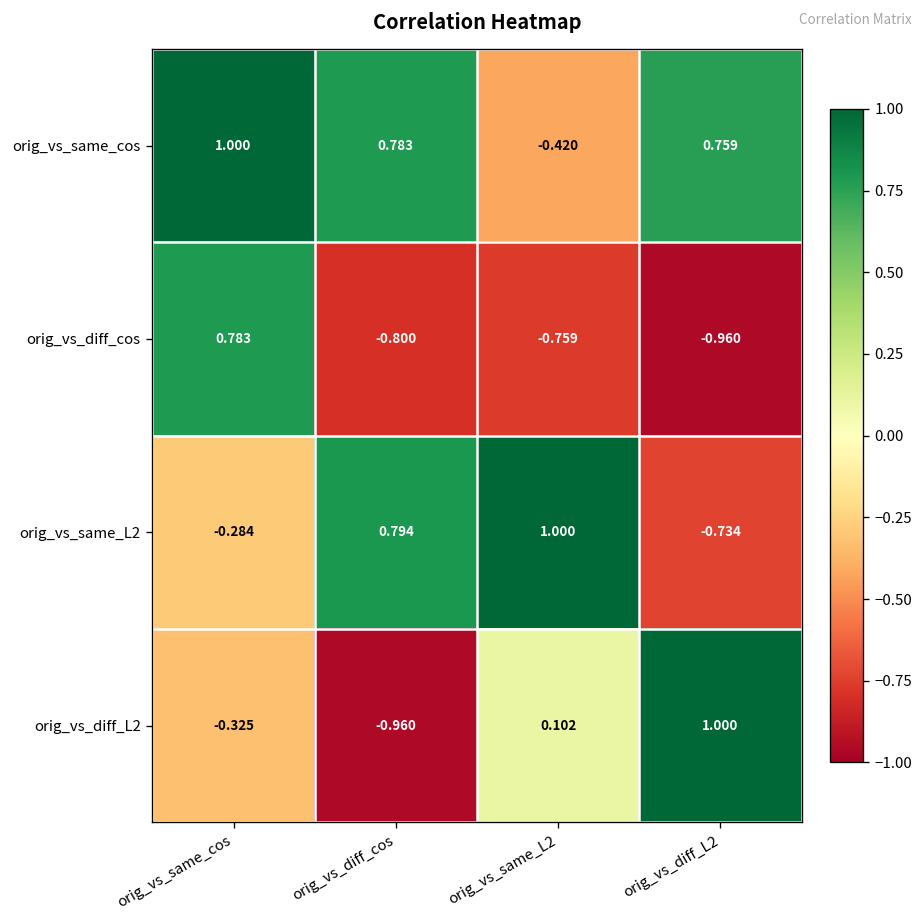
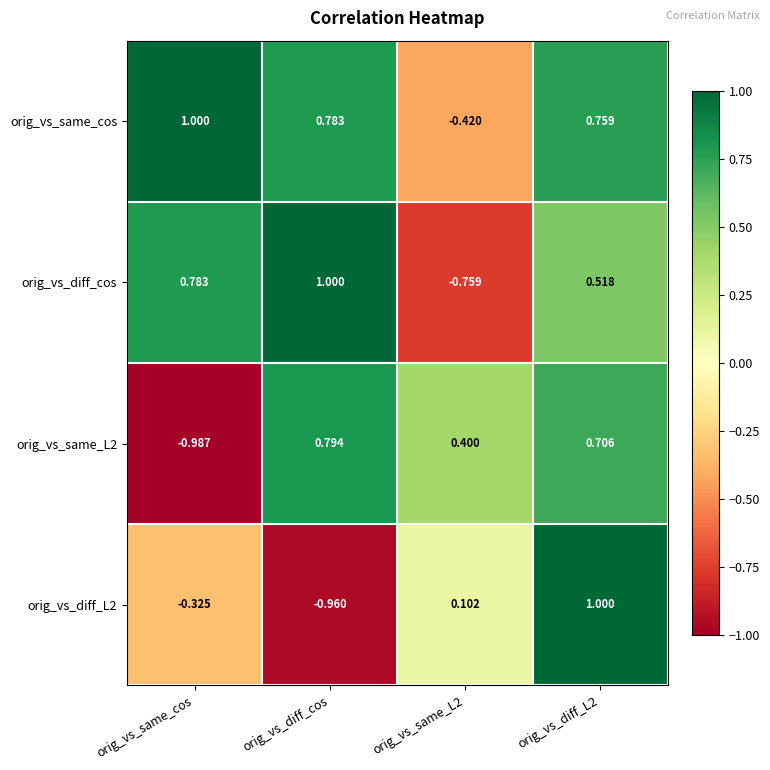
orig_vs_diff_cos, orig_vs_diff_cos: -0.800 -> 1.000
orig_vs_diff_cos, orig_vs_diff_L2: -0.960 -> 0.518
orig_vs_same_L2, orig_vs_same_cos: -0.284 -> -0.987
orig_vs_same_L2, orig_vs_same_L2: 1.000 -> 0.400
orig_vs_same_L2, orig_vs_diff_L2: -0.734 -> 0.706
